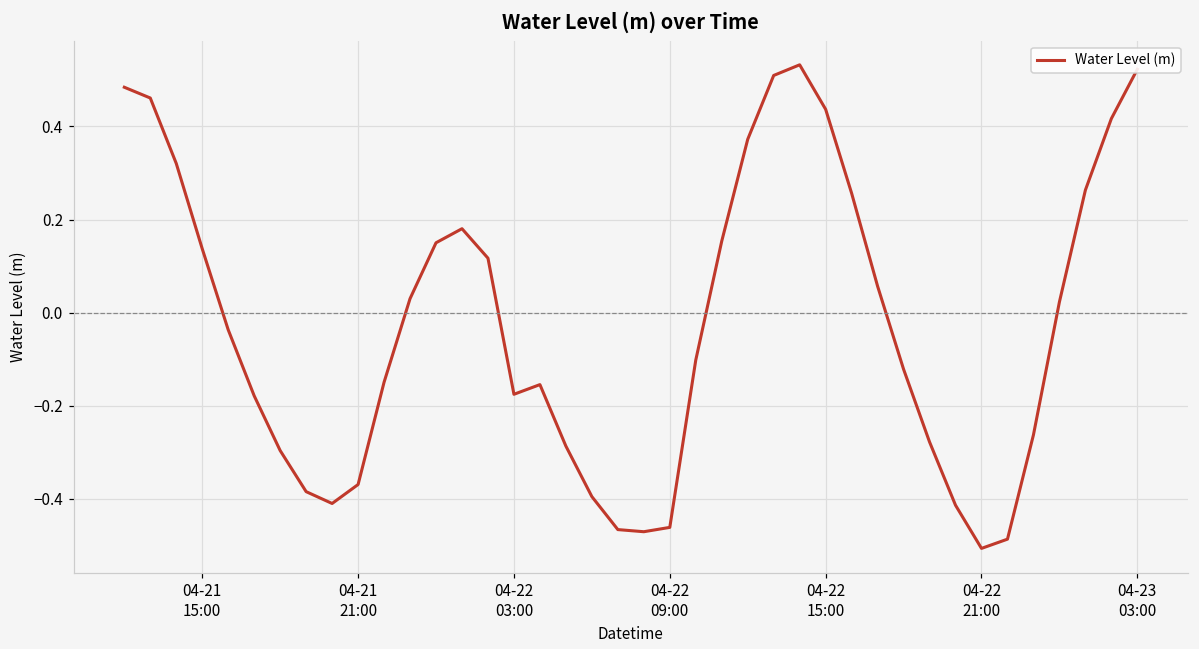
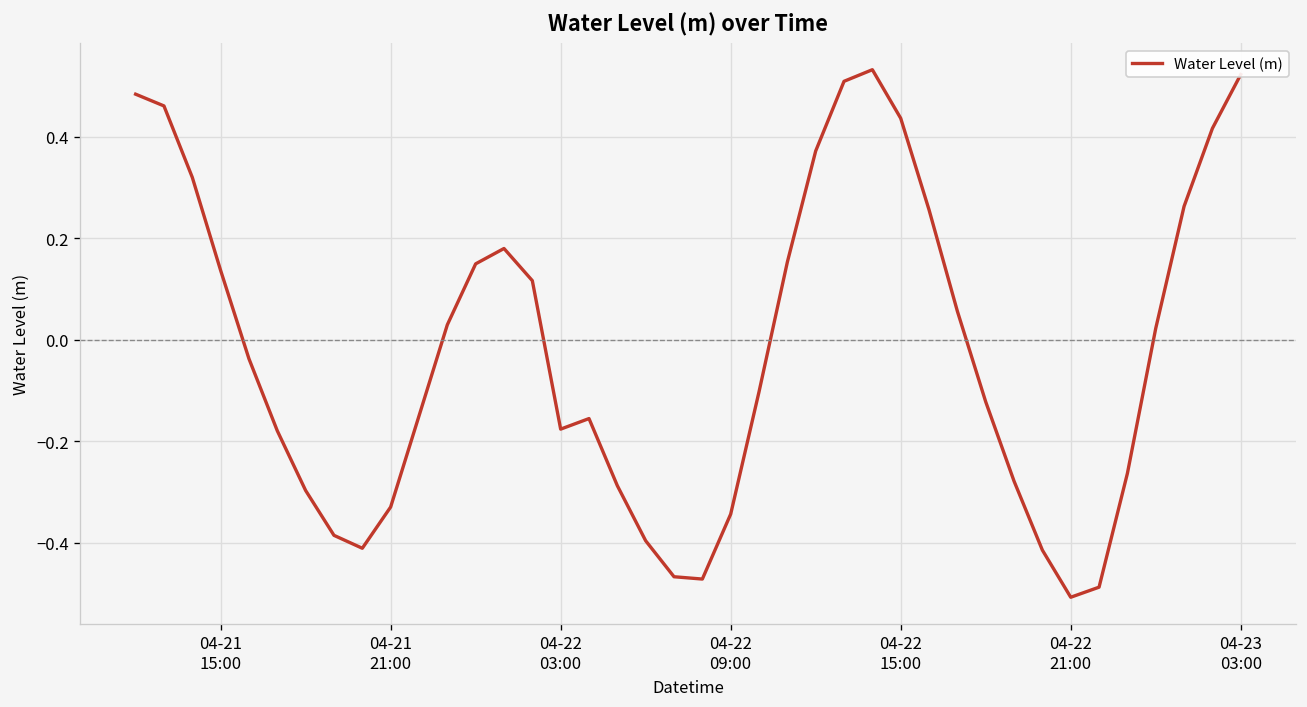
04-21 21:00: -0.37 -> -0.33
04-22 09:00: -0.46 -> -0.34
